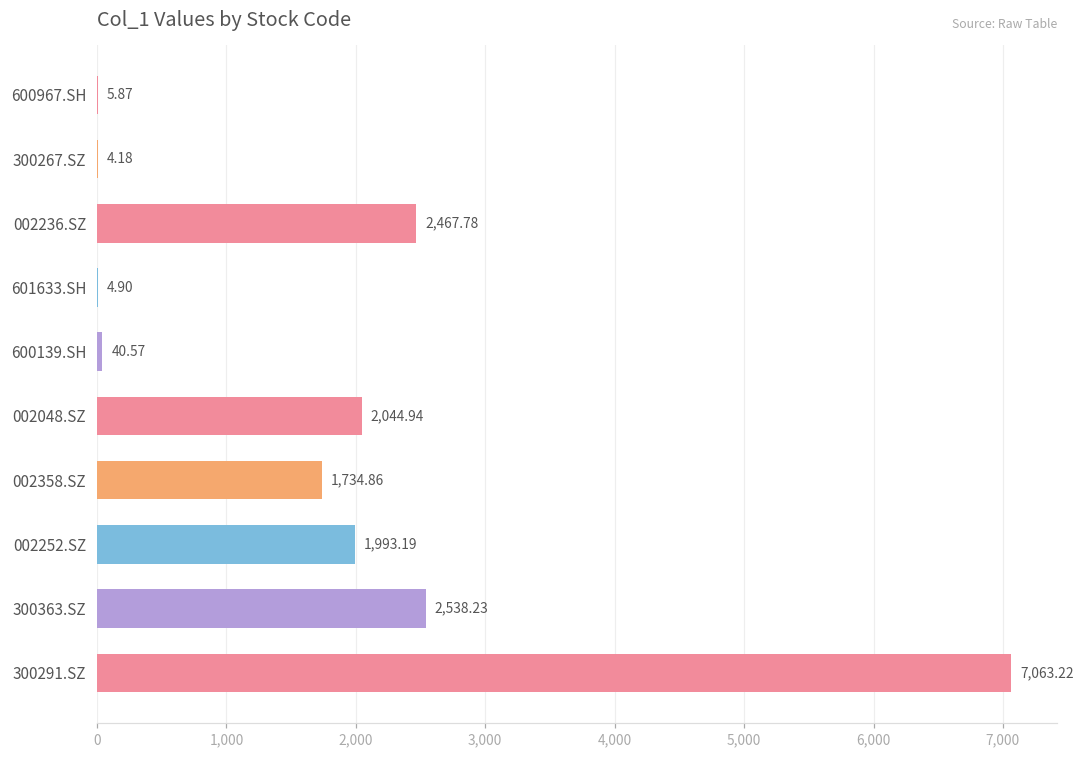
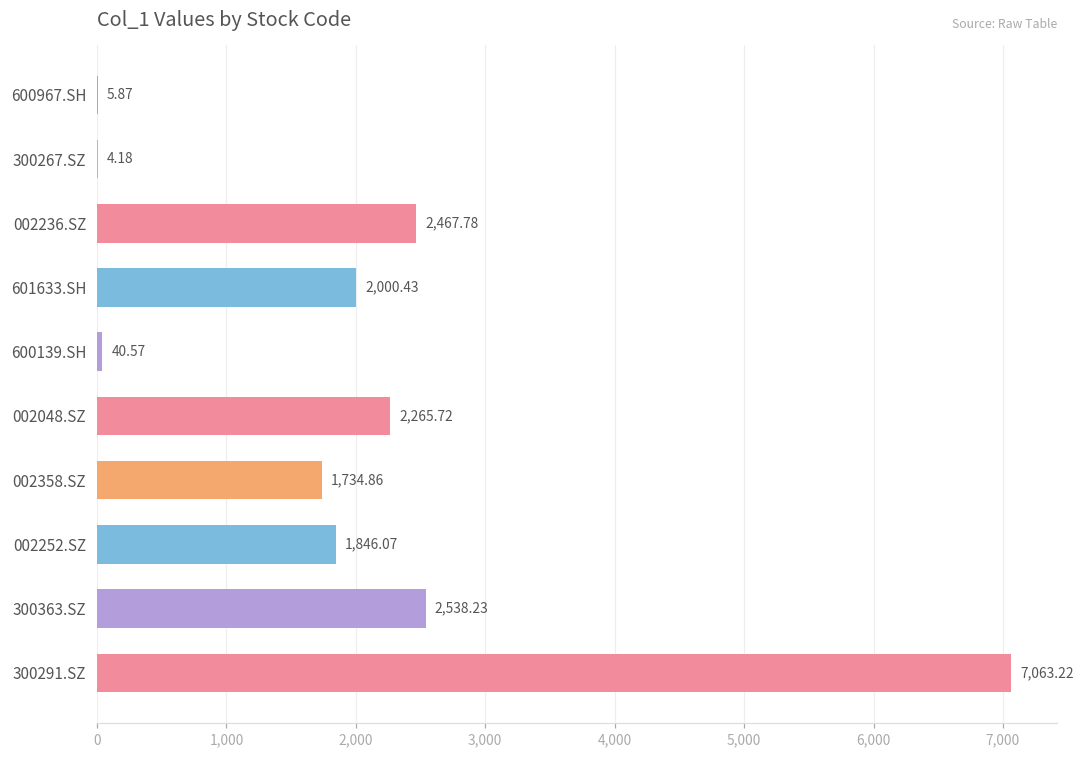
601633.SH: 4.90 -> 2,000.43
002048.SZ: 2,044.94 -> 2,265.72
002252.SZ: 1,993.19 -> 1,846.07
